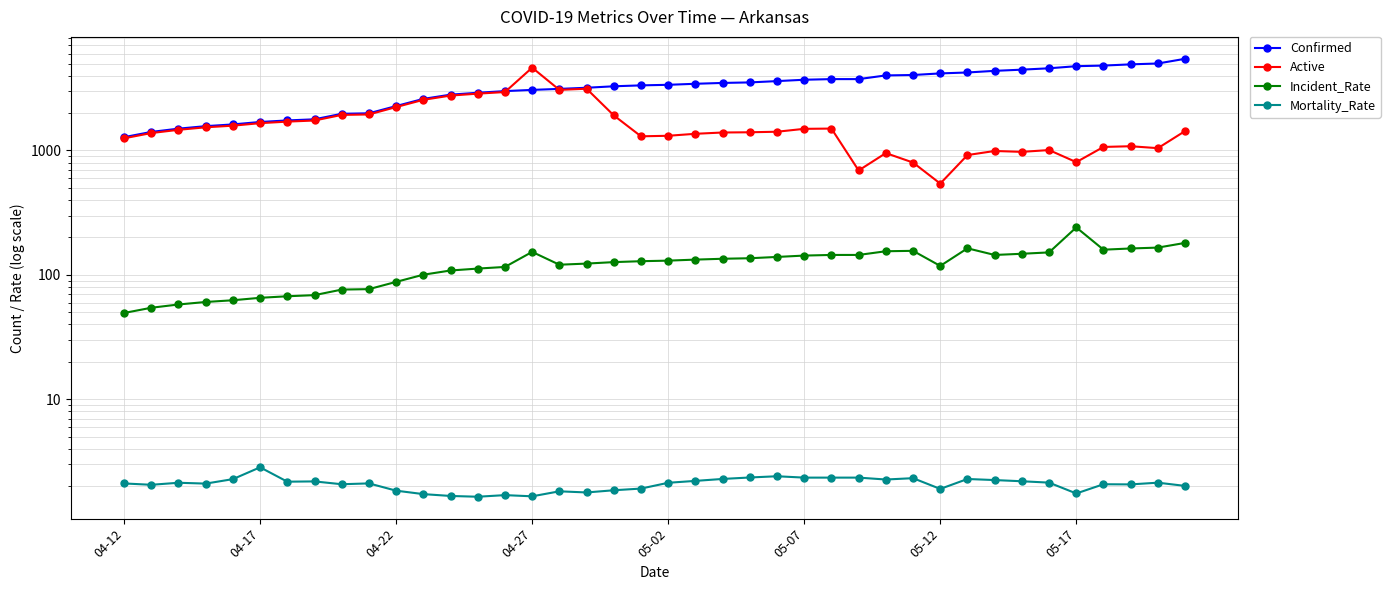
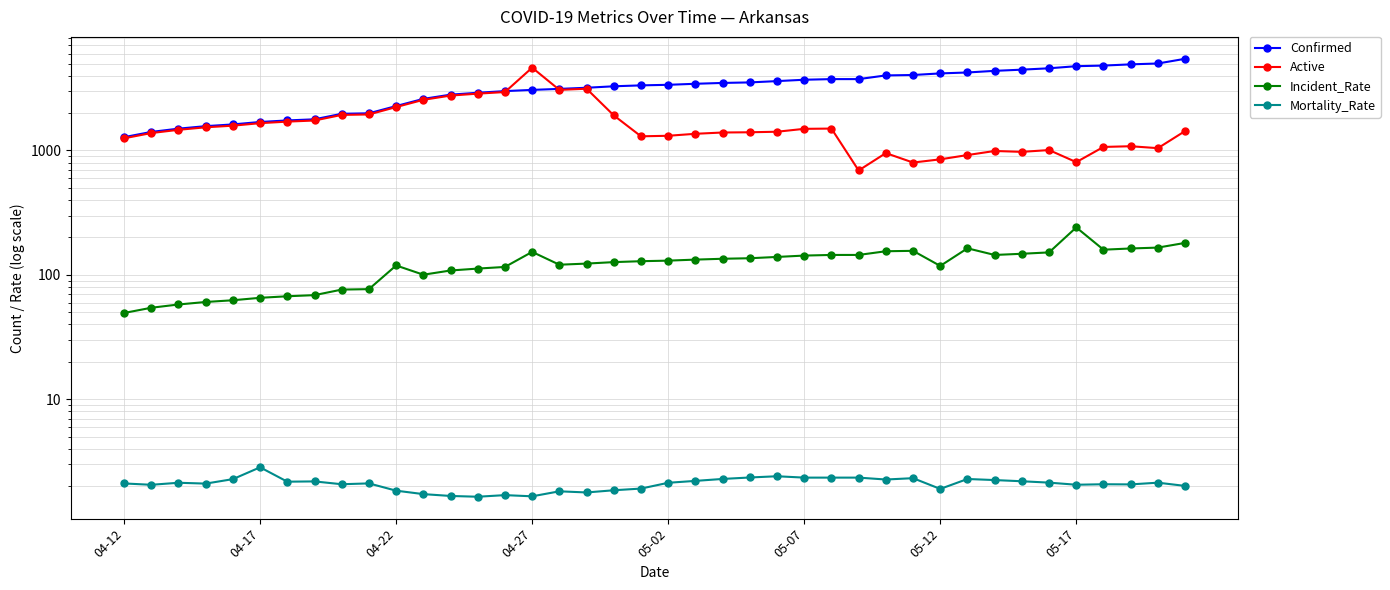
Incident_Rate, 04-22: 90 -> 120
Active, 05-12: 500 -> 800
Mortality_Rate, 05-17: 1.8 -> 2.1
